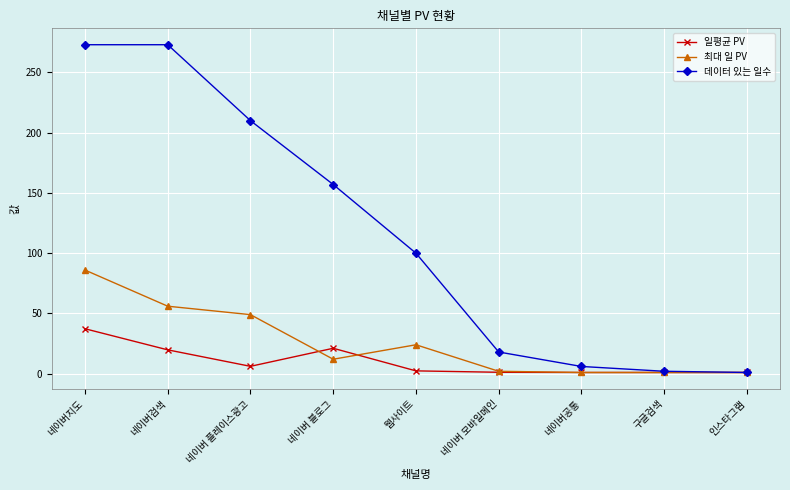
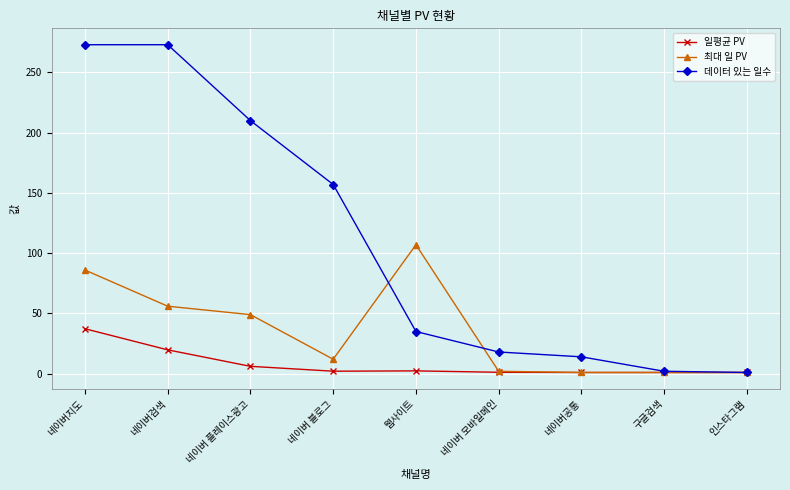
일평균 PV, 네이버 블로그: 21 -> 2
최대 일 PV, 웹사이트: 24 -> 107
데이터 있는 일수, 웹사이트: 100 -> 35
데이터 있는 일수, 네이버공통: 6 -> 14
